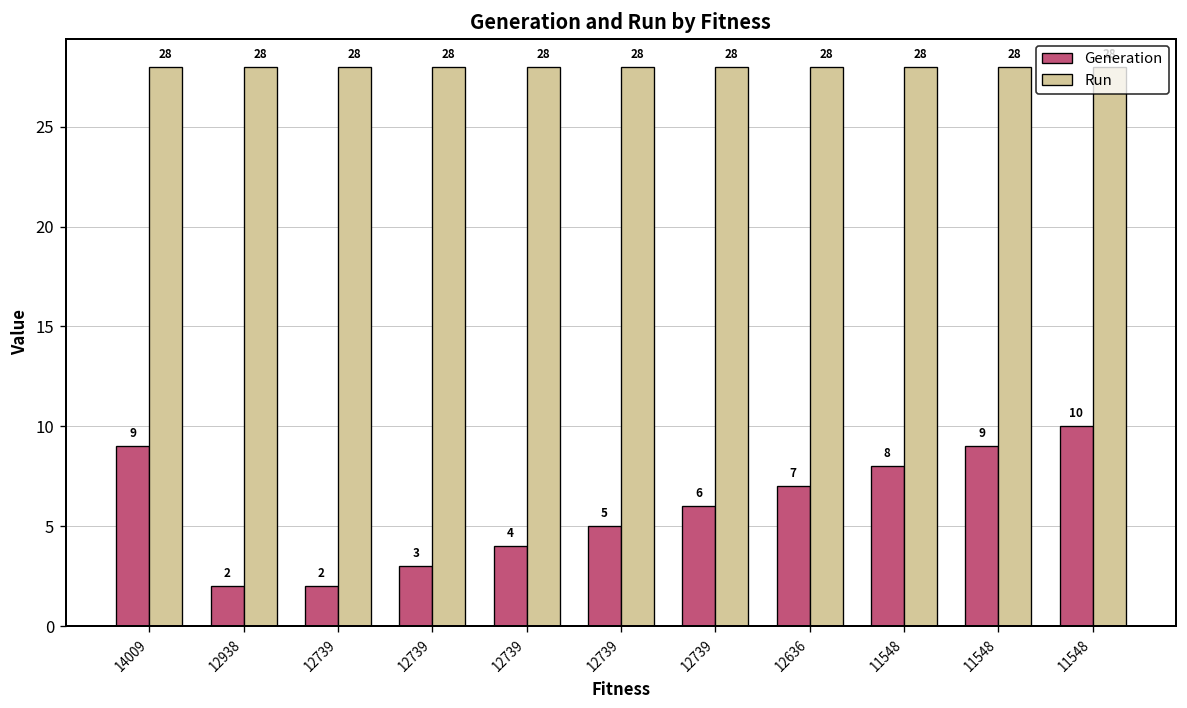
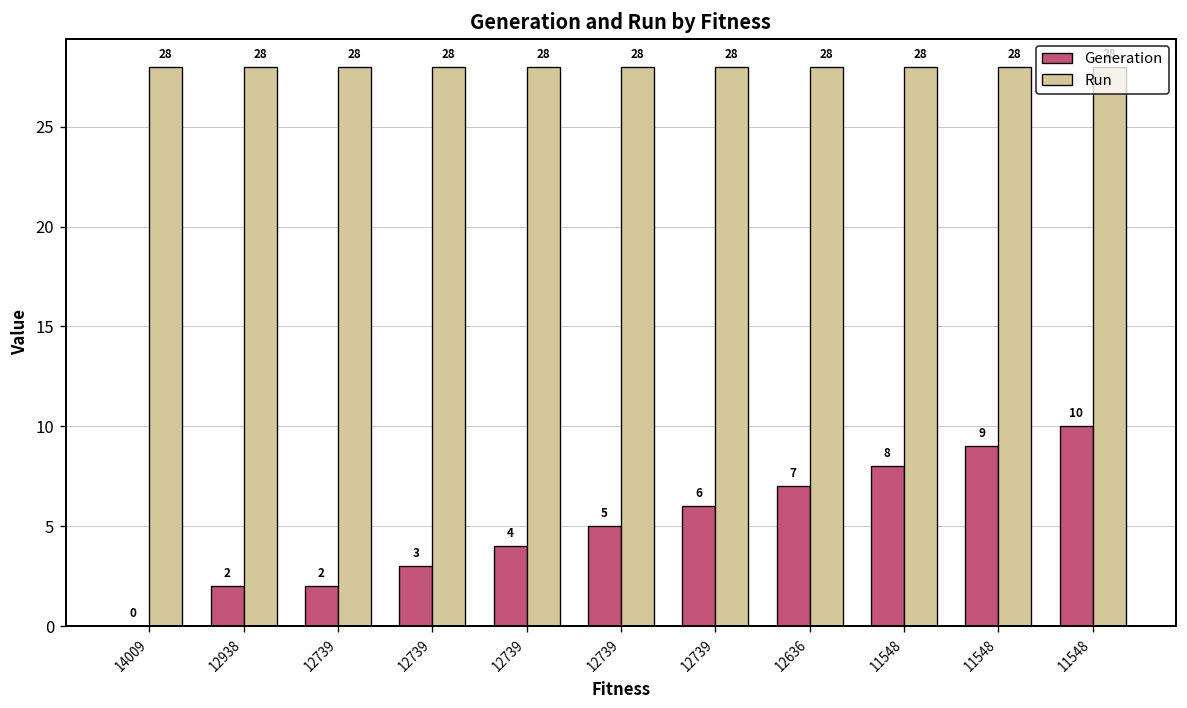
Generation, 14009: 9 -> 0
